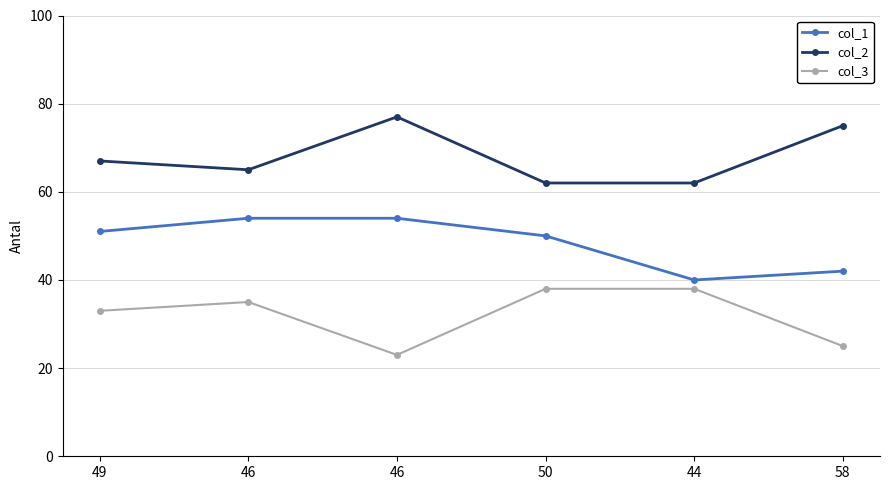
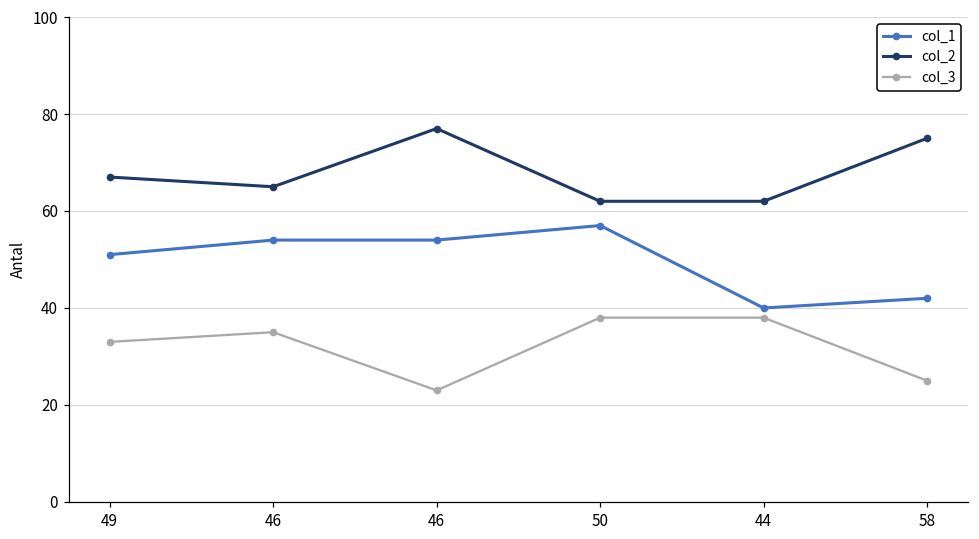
col_1, 50: 50 -> 57
